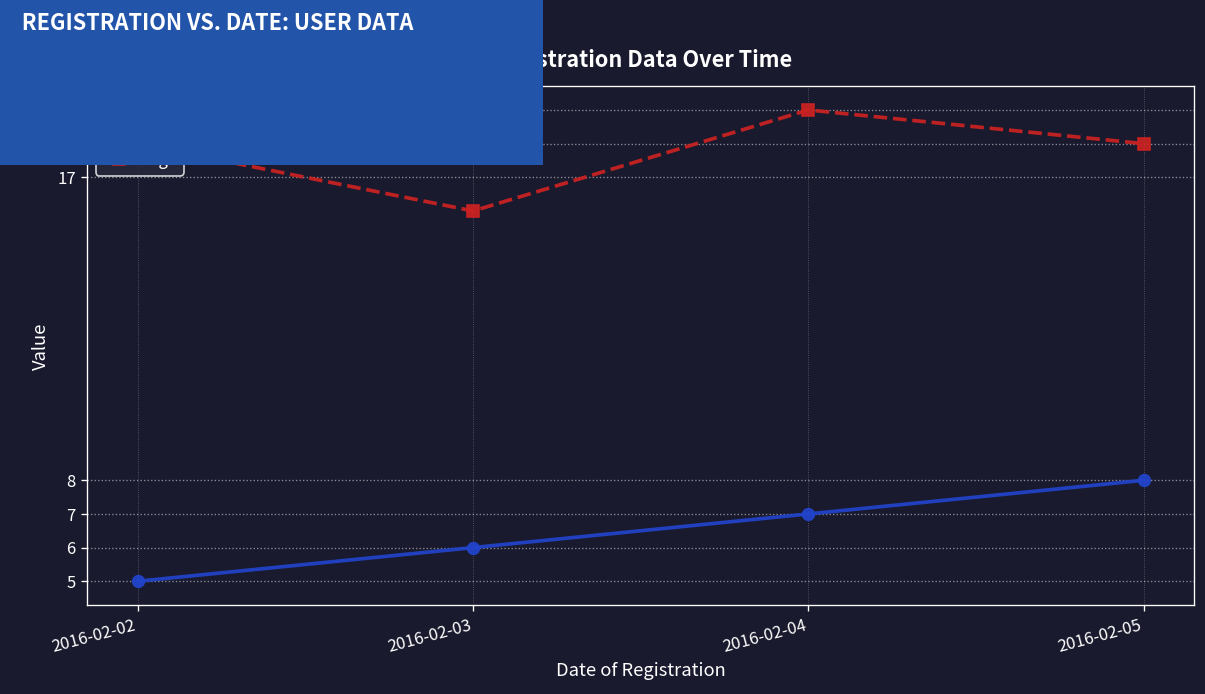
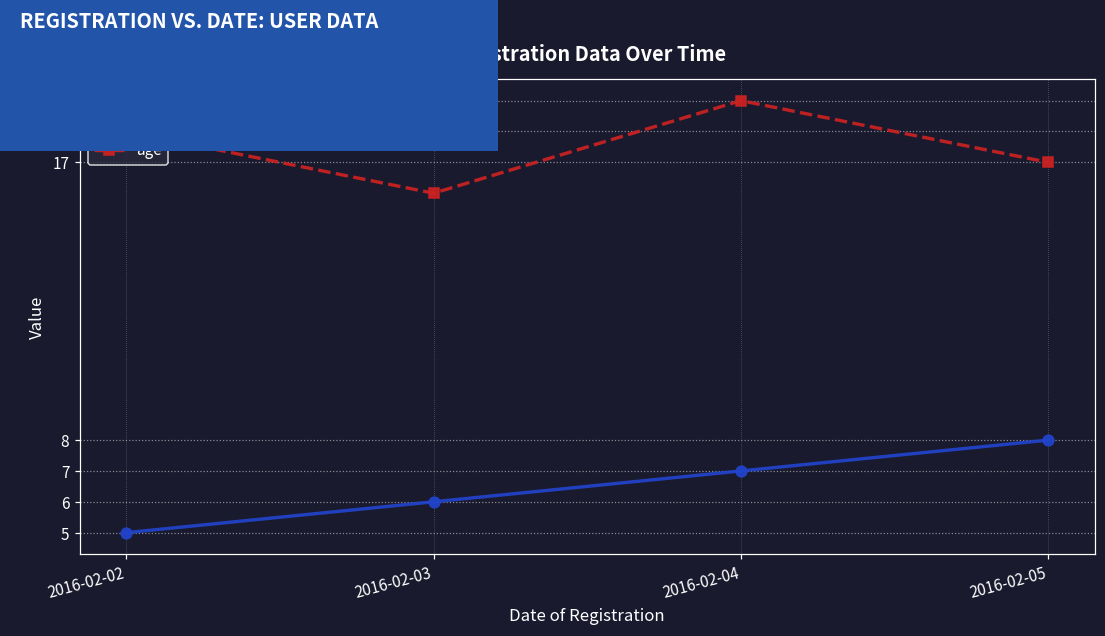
age, 2016-02-05: 18 -> 17
